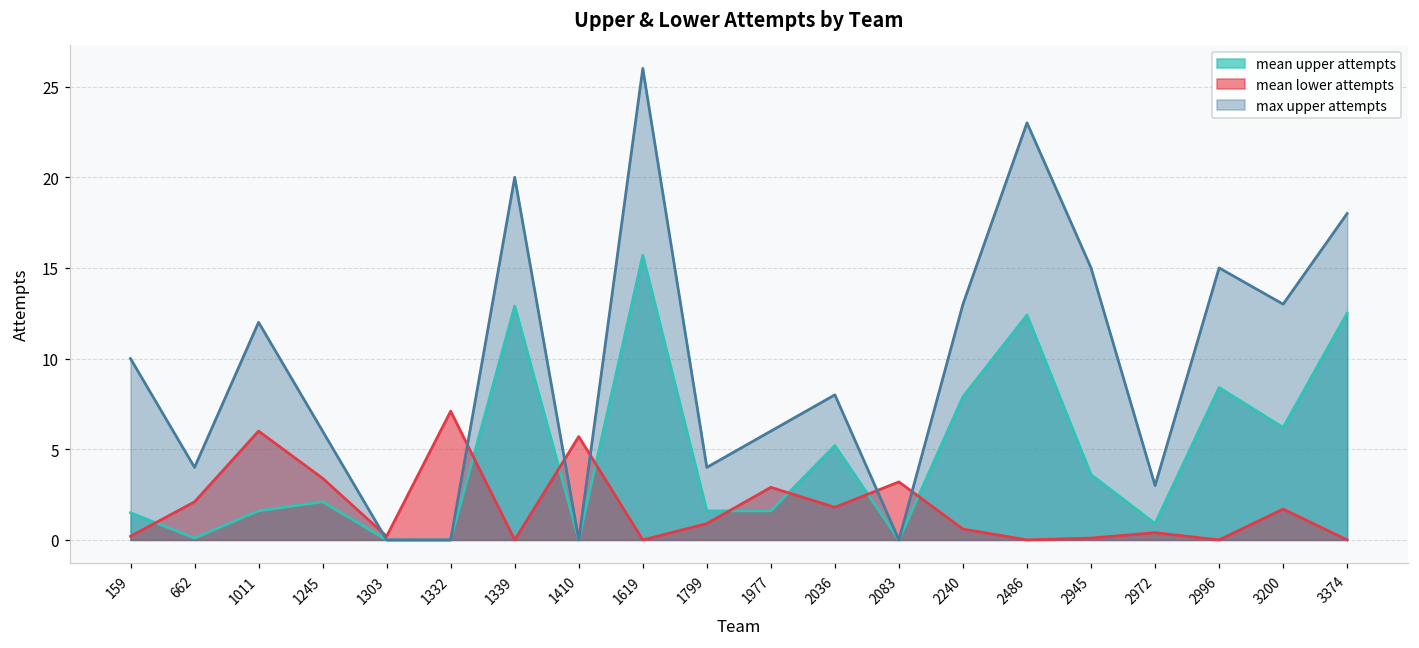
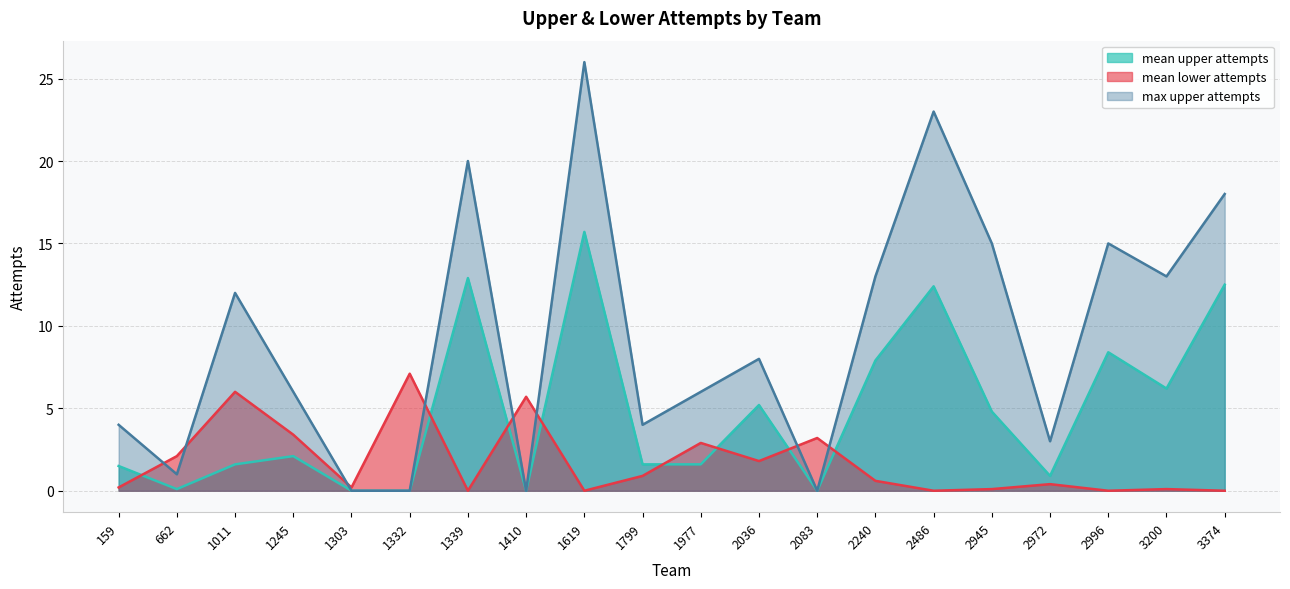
max upper attempts, 159: 10 -> 4
max upper attempts, 662: 4 -> 1
mean upper attempts, 2945: 3.6 -> 4.8
mean lower attempts, 3200: 1.7 -> 0.1
